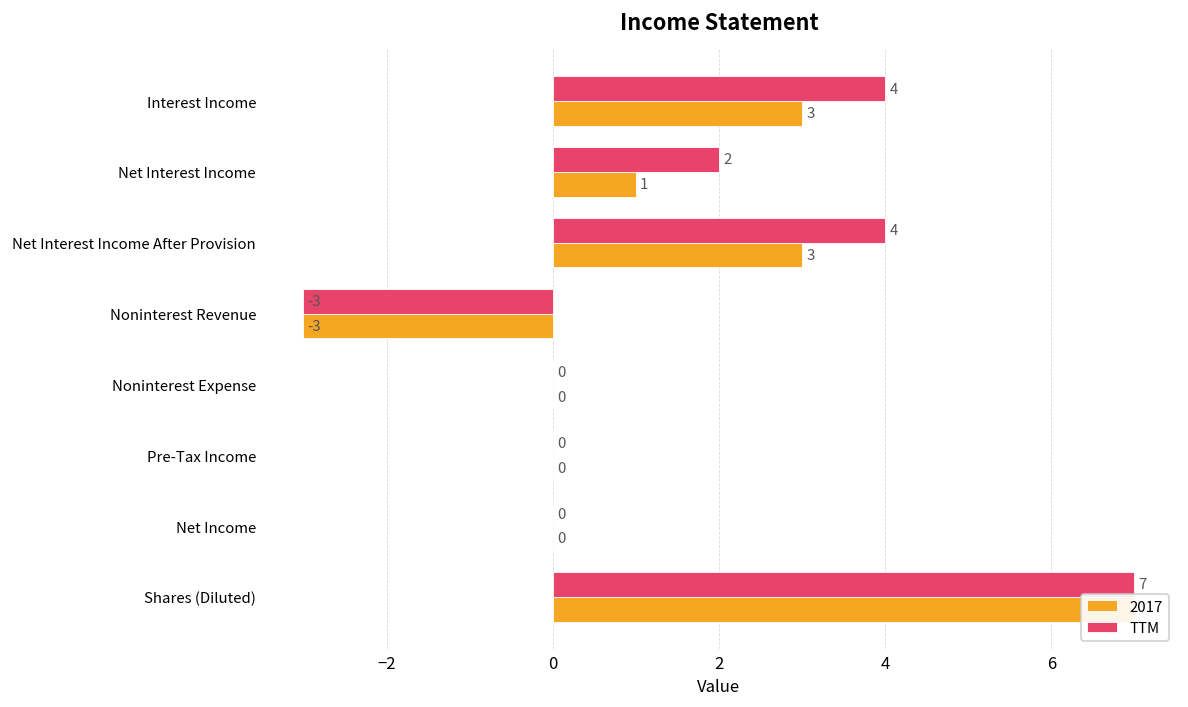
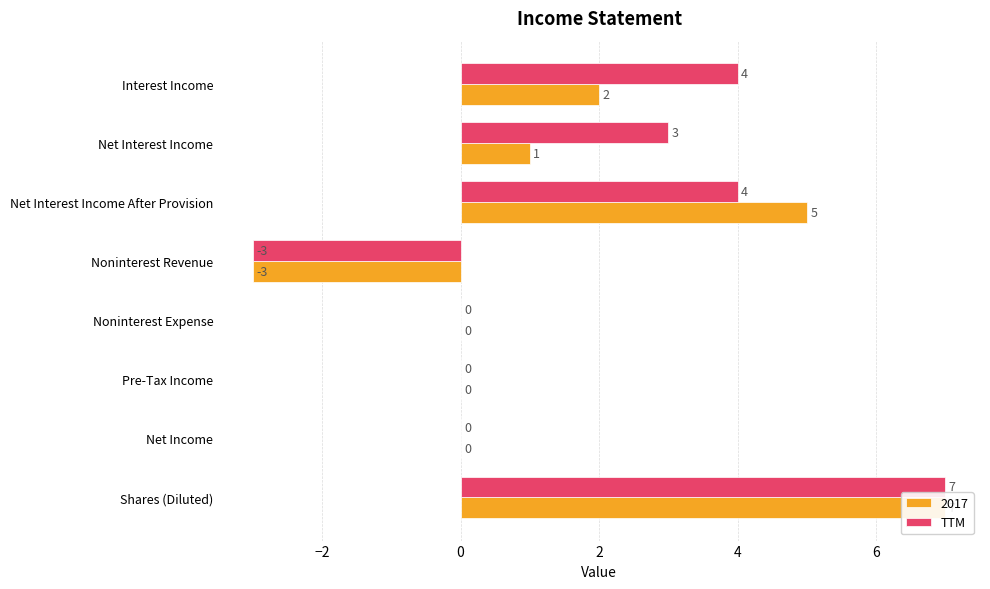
2017, Interest Income: 3 -> 2
TTM, Net Interest Income: 2 -> 3
2017, Net Interest Income After Provision: 3 -> 5
